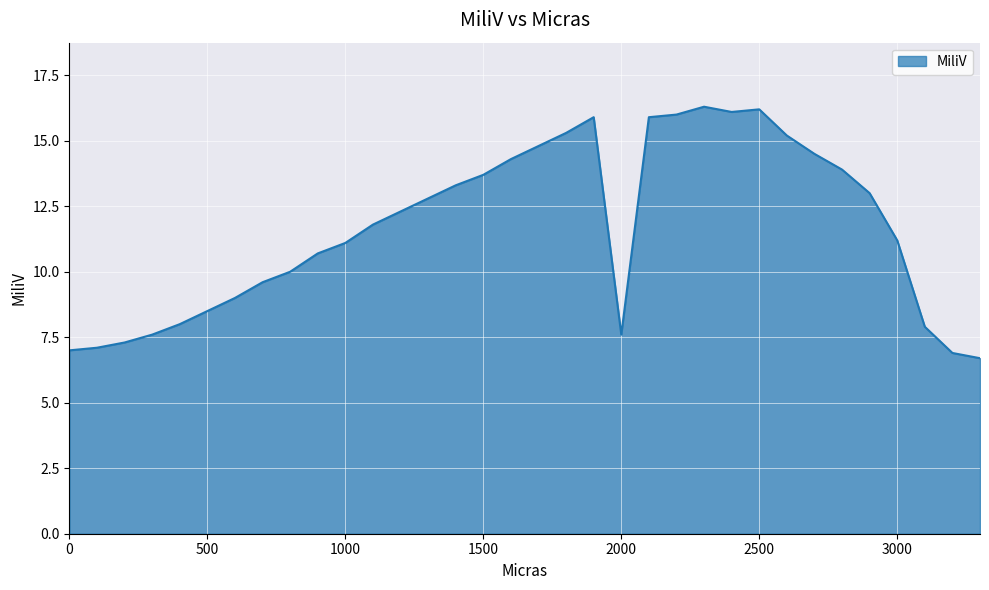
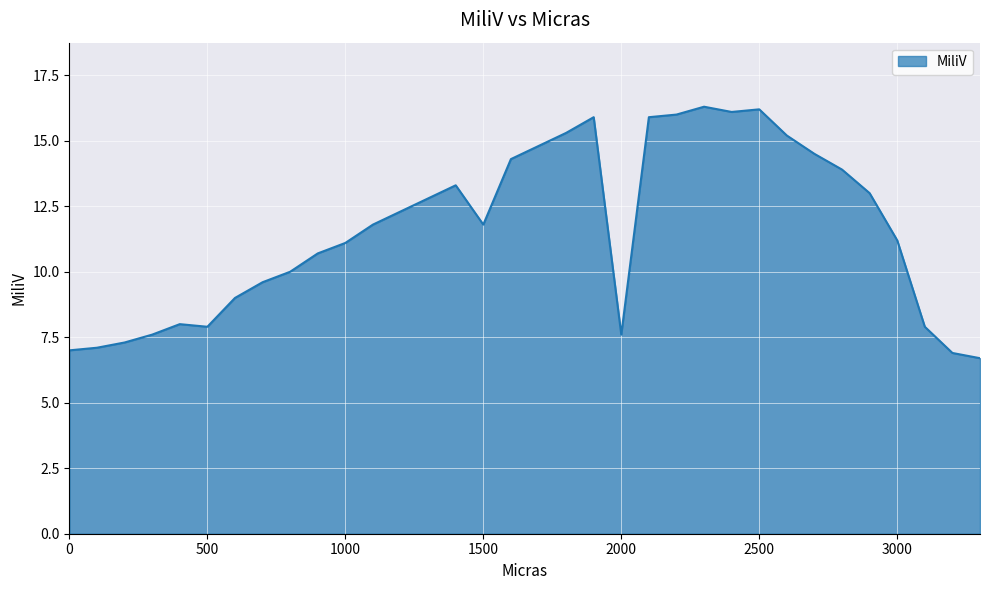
500: 8.5 -> 7.9
1500: 13.7 -> 11.8
